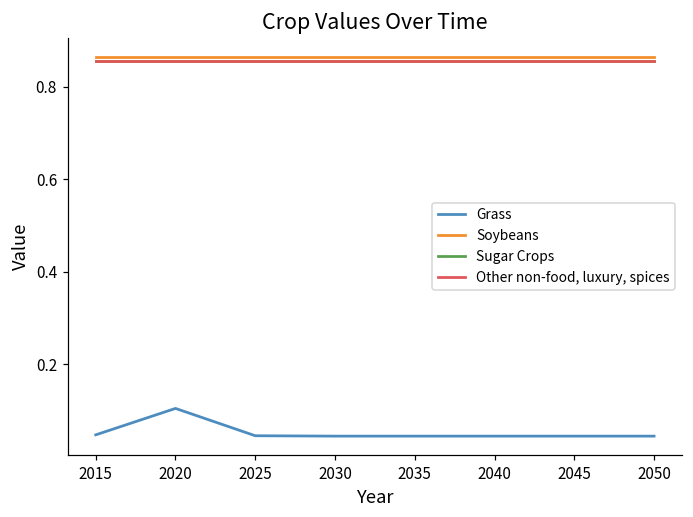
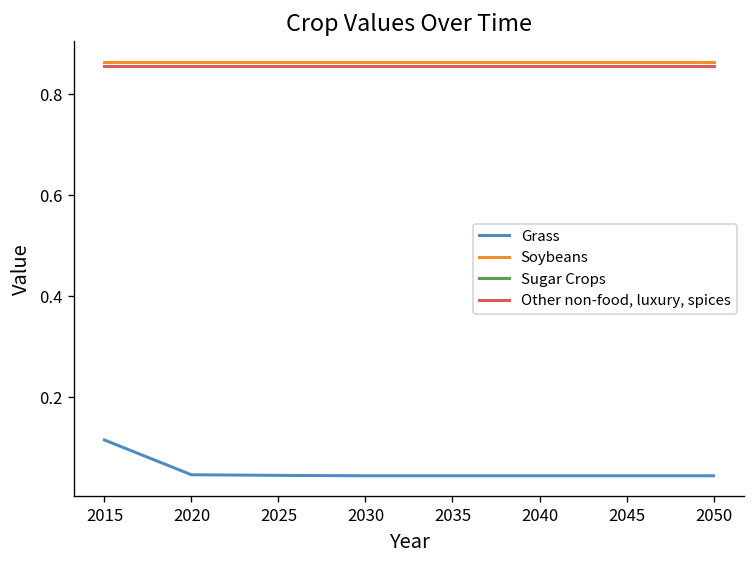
Grass, 2015: 0.05 -> 0.12
Grass, 2020: 0.10 -> 0.05
